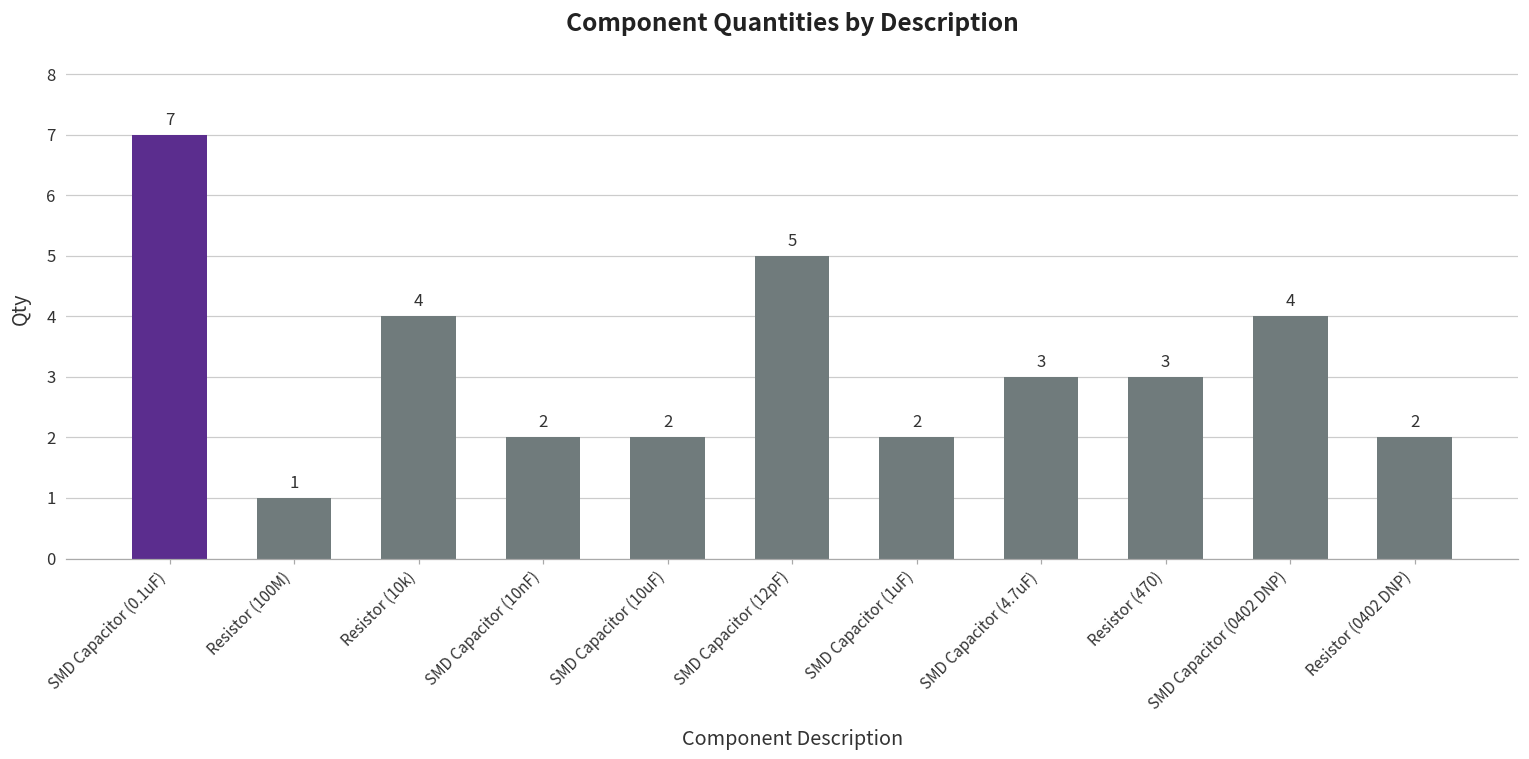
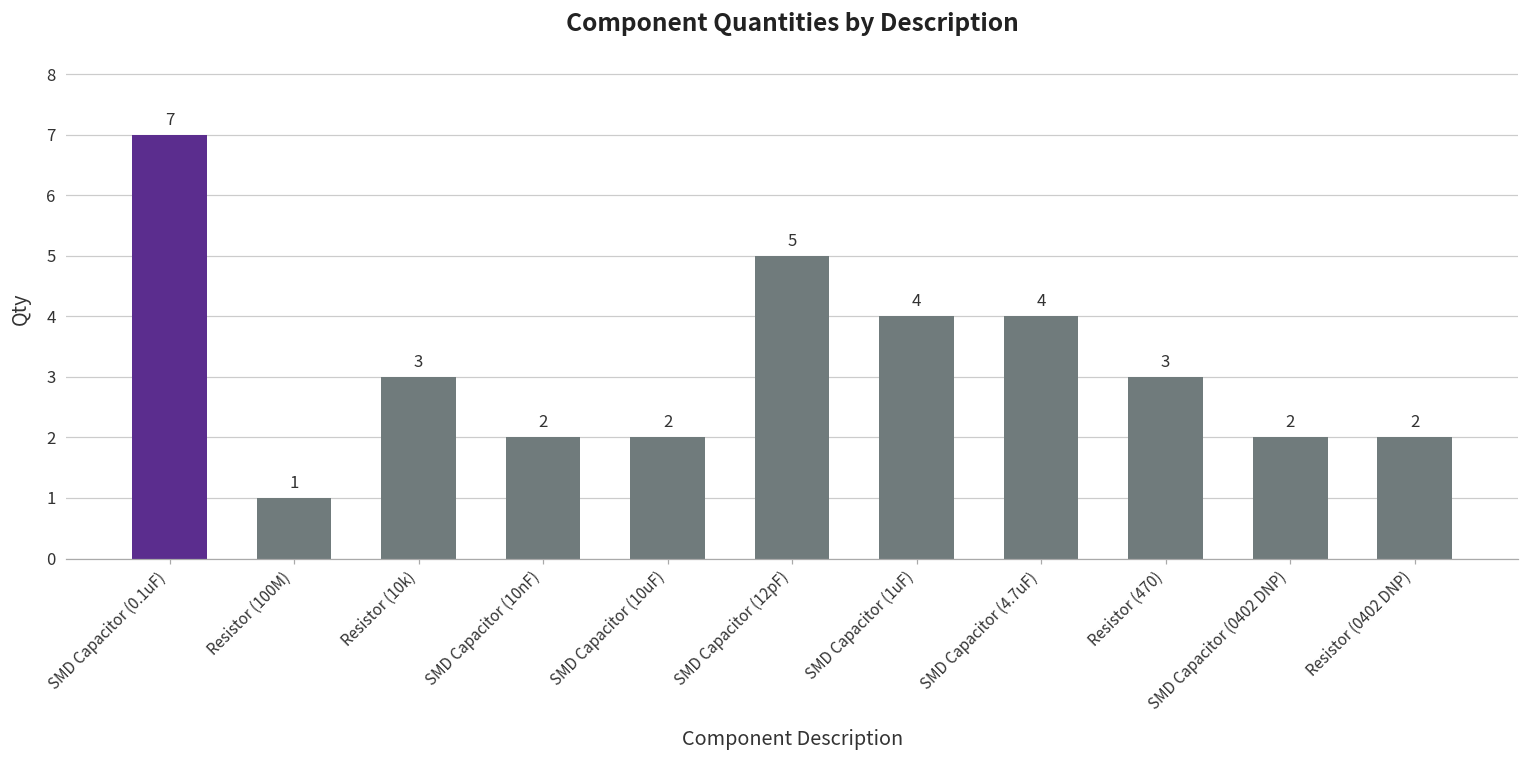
Resistor (10k): 4 -> 3
SMD Capacitor (1uF): 2 -> 4
SMD Capacitor (4.7uF): 3 -> 4
SMD Capacitor (0402 DNP): 4 -> 2
